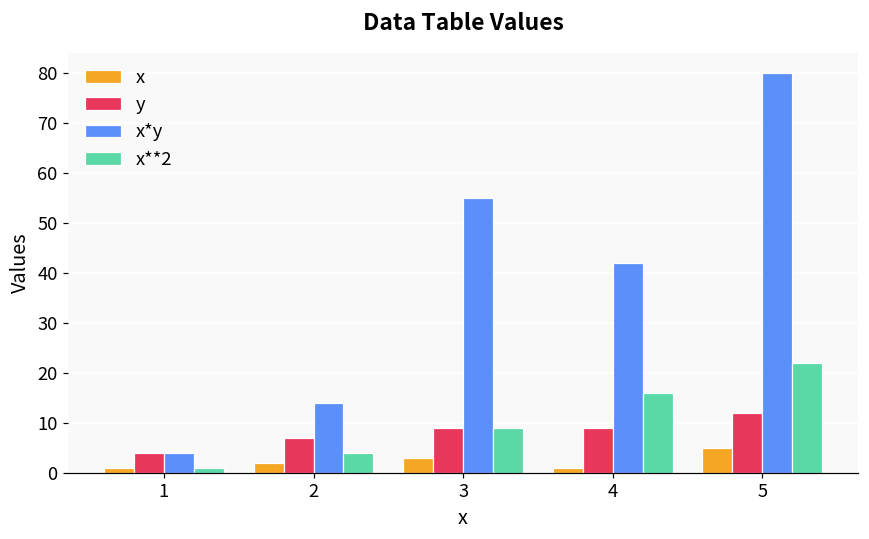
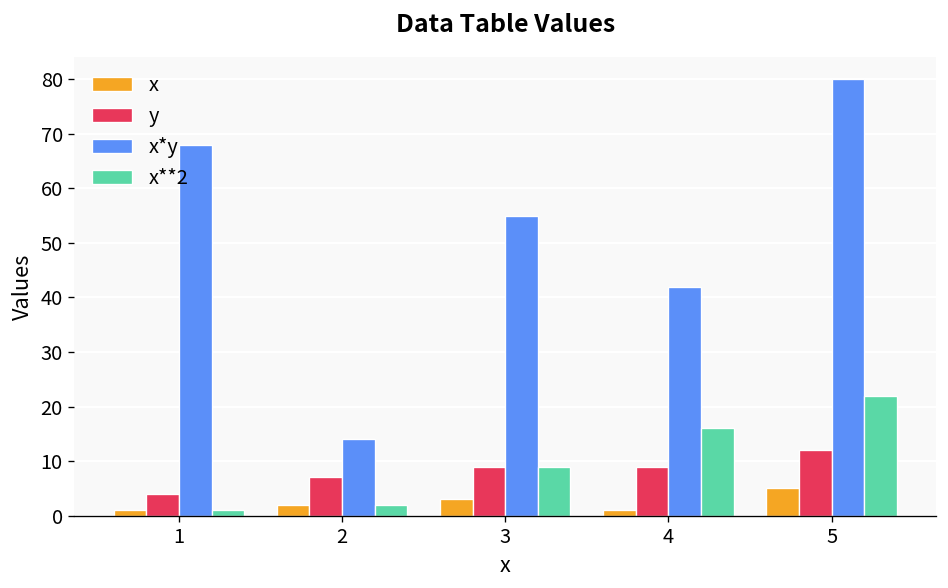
x*y, 1: 4 -> 68
x**2, 2: 4 -> 2
